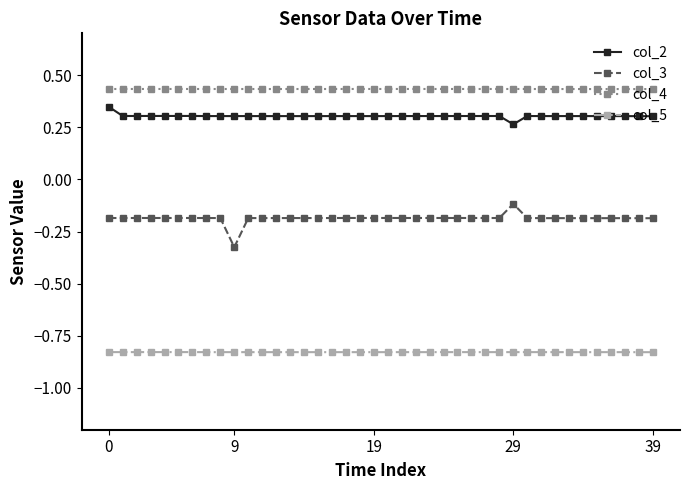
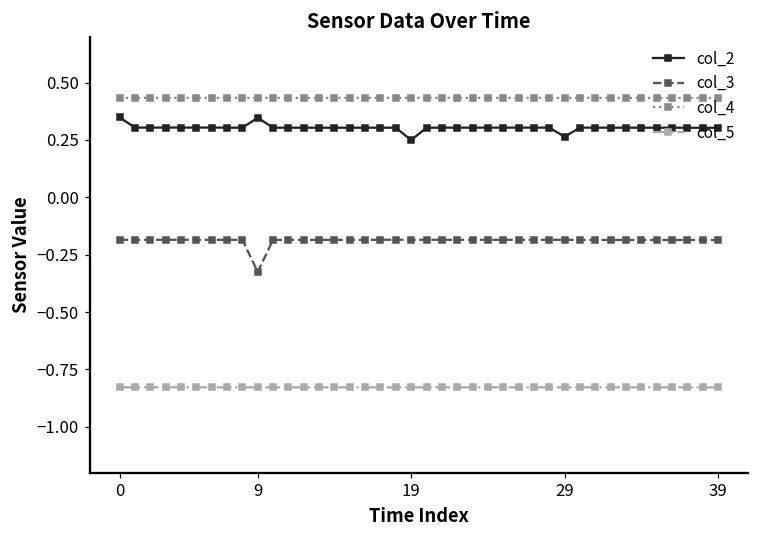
col_2, 9: 0.30 -> 0.35
col_2, 19: 0.30 -> 0.25
col_3, 29: -0.12 -> -0.19
